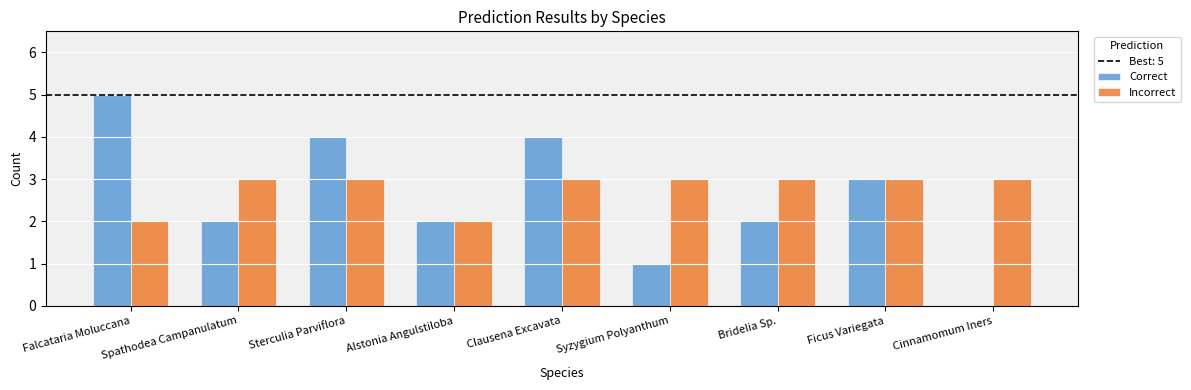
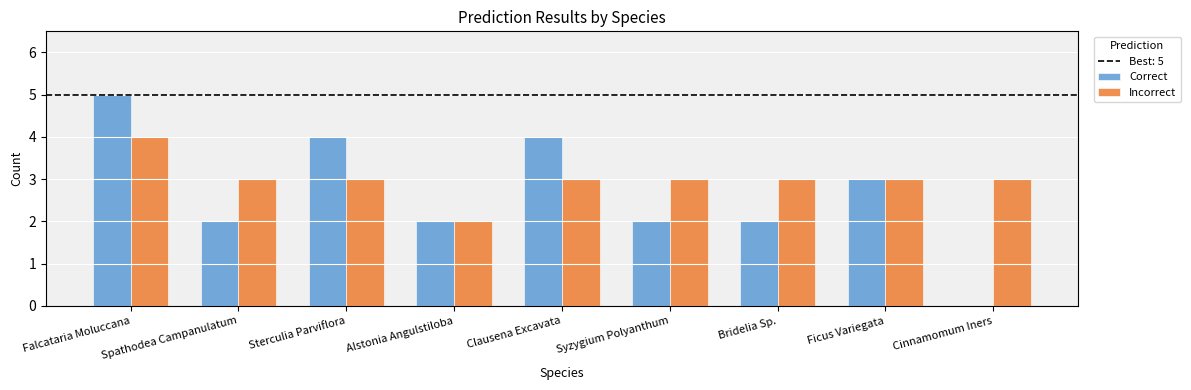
Incorrect, Falcataria Moluccana: 2 -> 4
Correct, Syzygium Polyanthum: 1 -> 2
